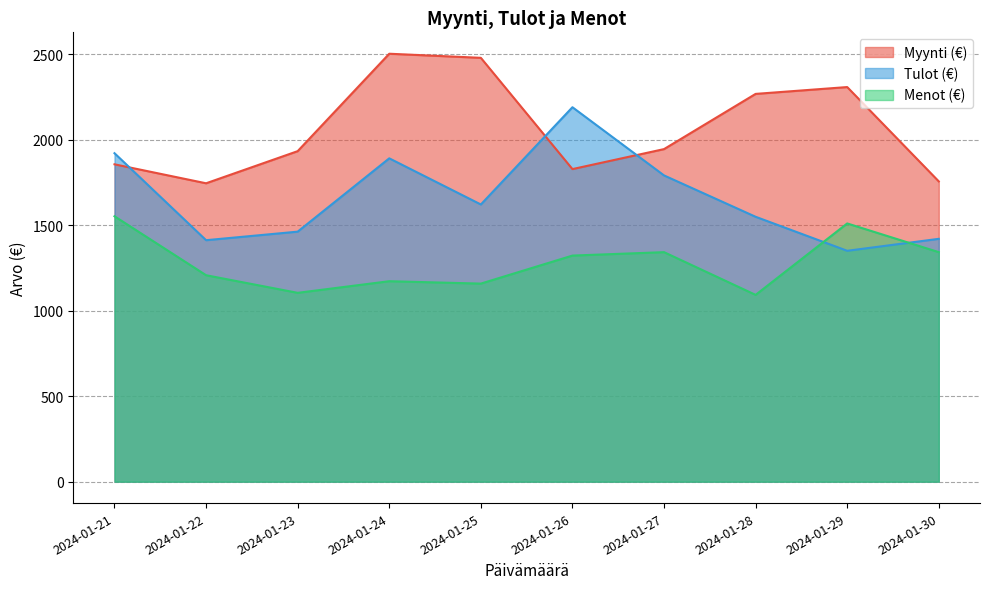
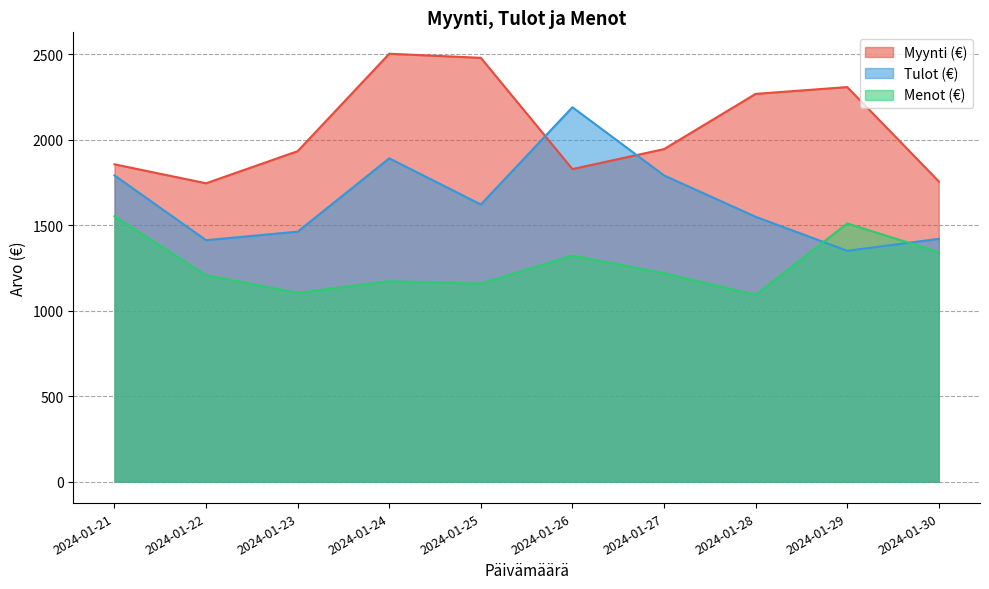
Tulot (€), 2024-01-21: 1920 -> 1790
Menot (€), 2024-01-27: 1340 -> 1220
